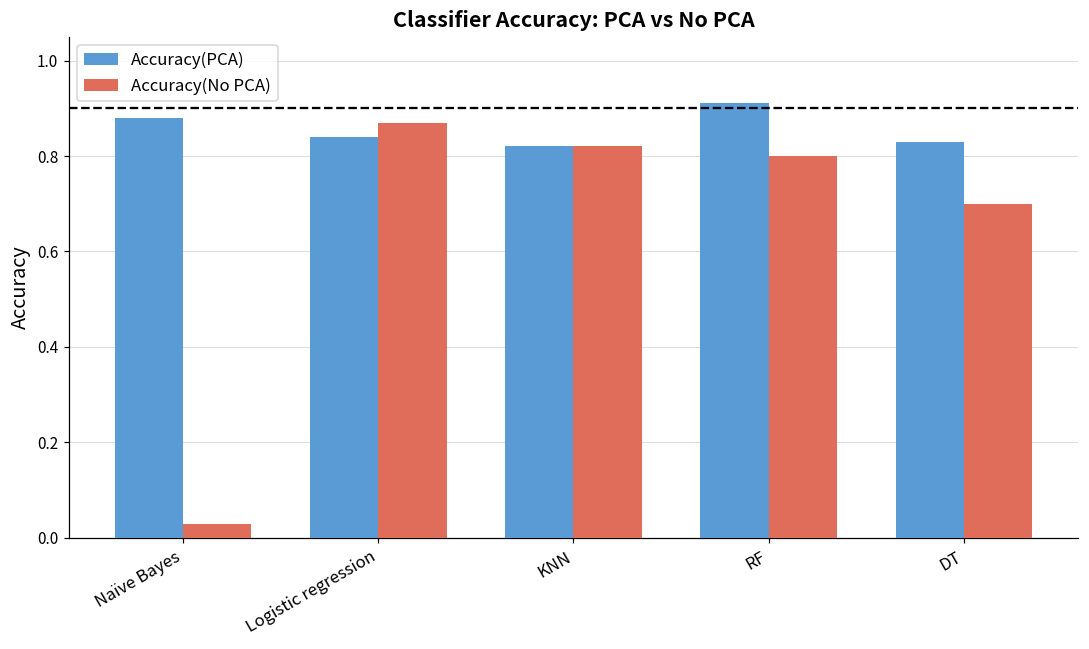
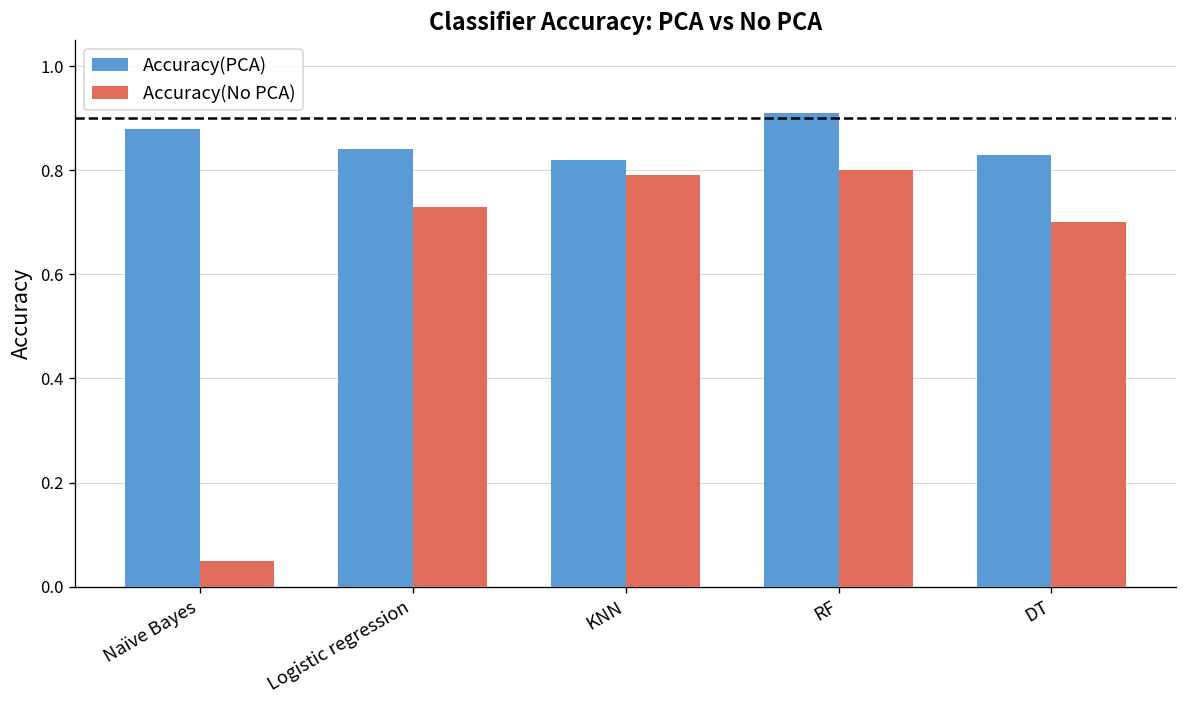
Accuracy(No PCA), Naïve Bayes: 0.03 -> 0.05
Accuracy(No PCA), Logistic regression: 0.87 -> 0.73
Accuracy(No PCA), KNN: 0.82 -> 0.79
